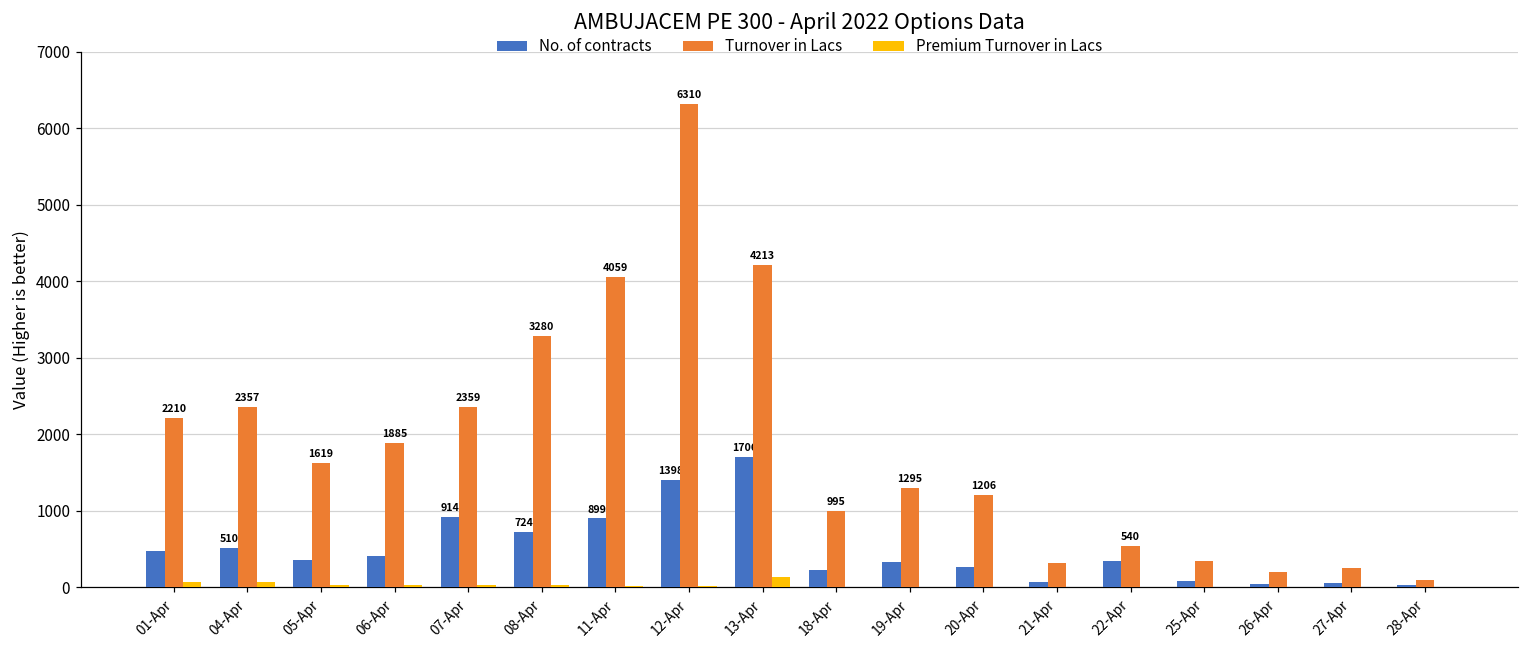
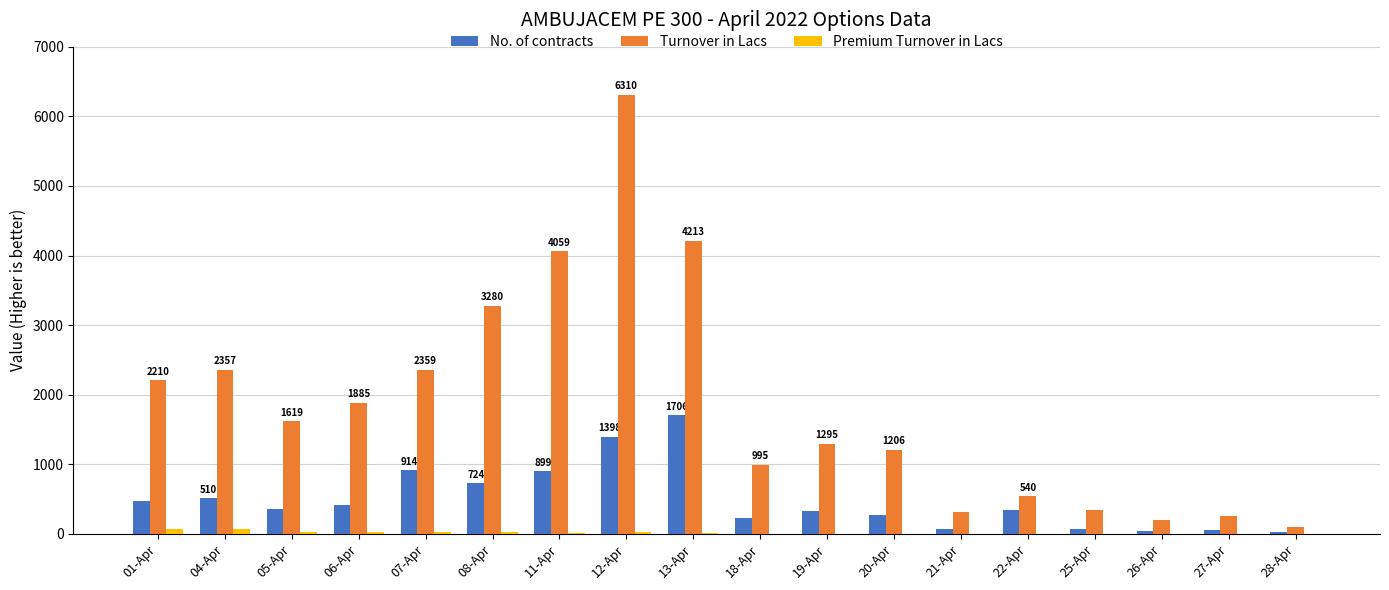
Premium Turnover in Lacs, 13-Apr: 100 -> 0
